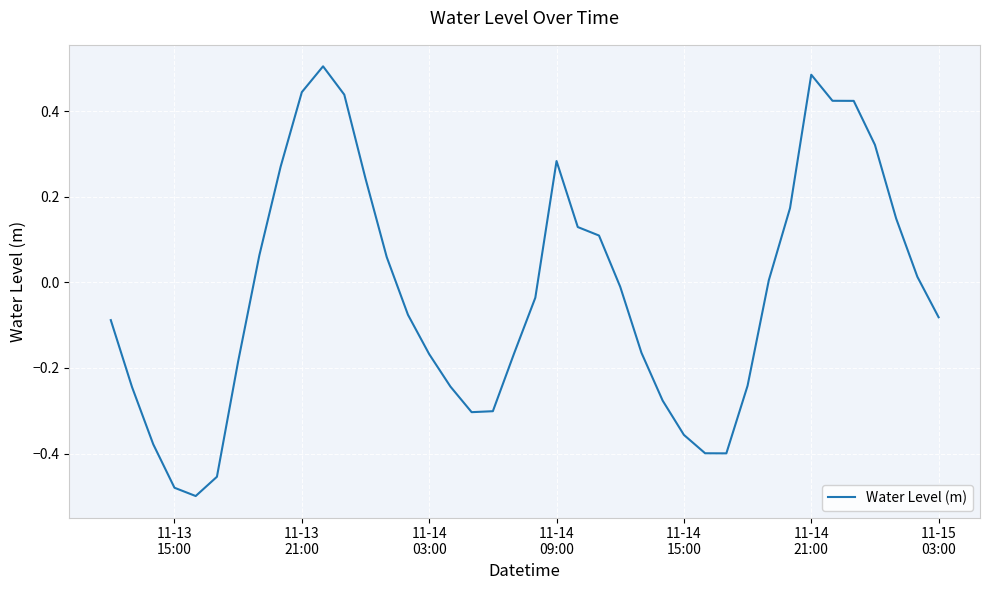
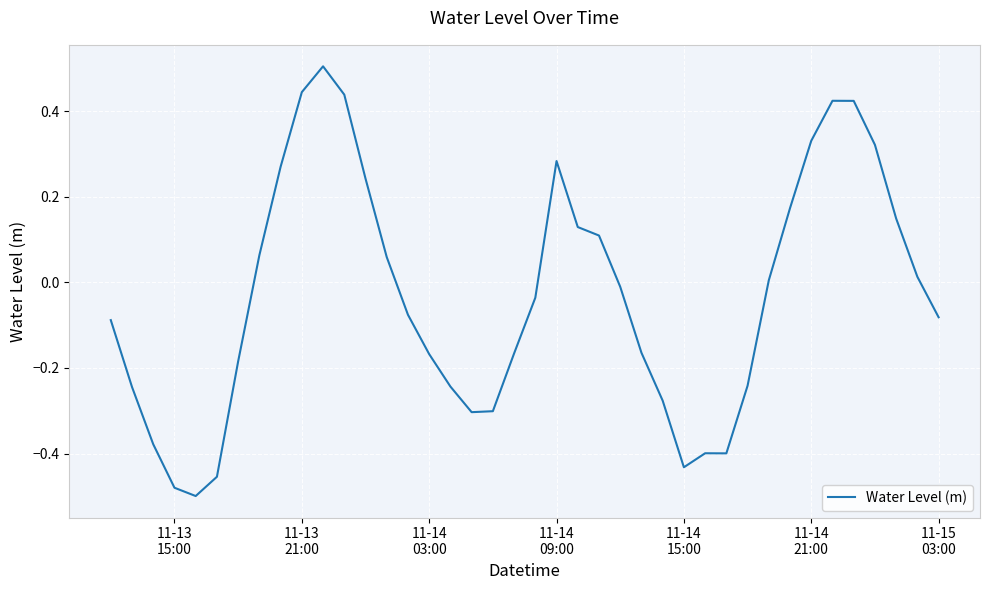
11-14 15:00: -0.36 -> -0.43
11-14 21:00: 0.49 -> 0.33
